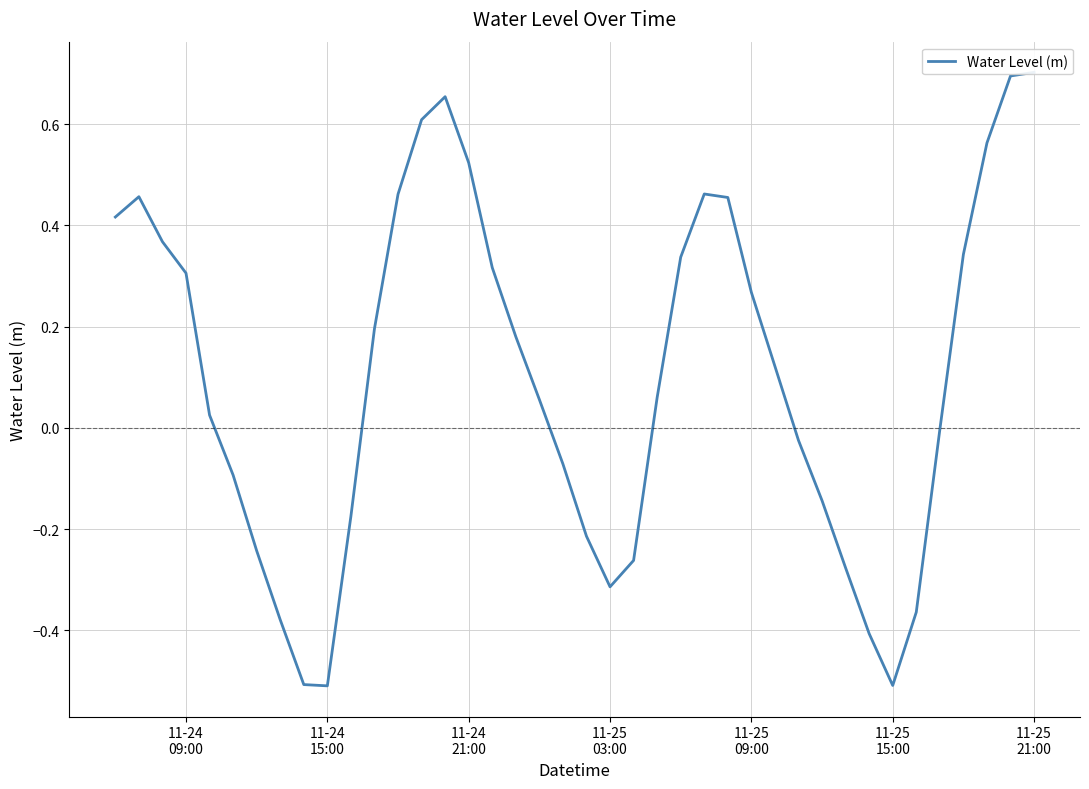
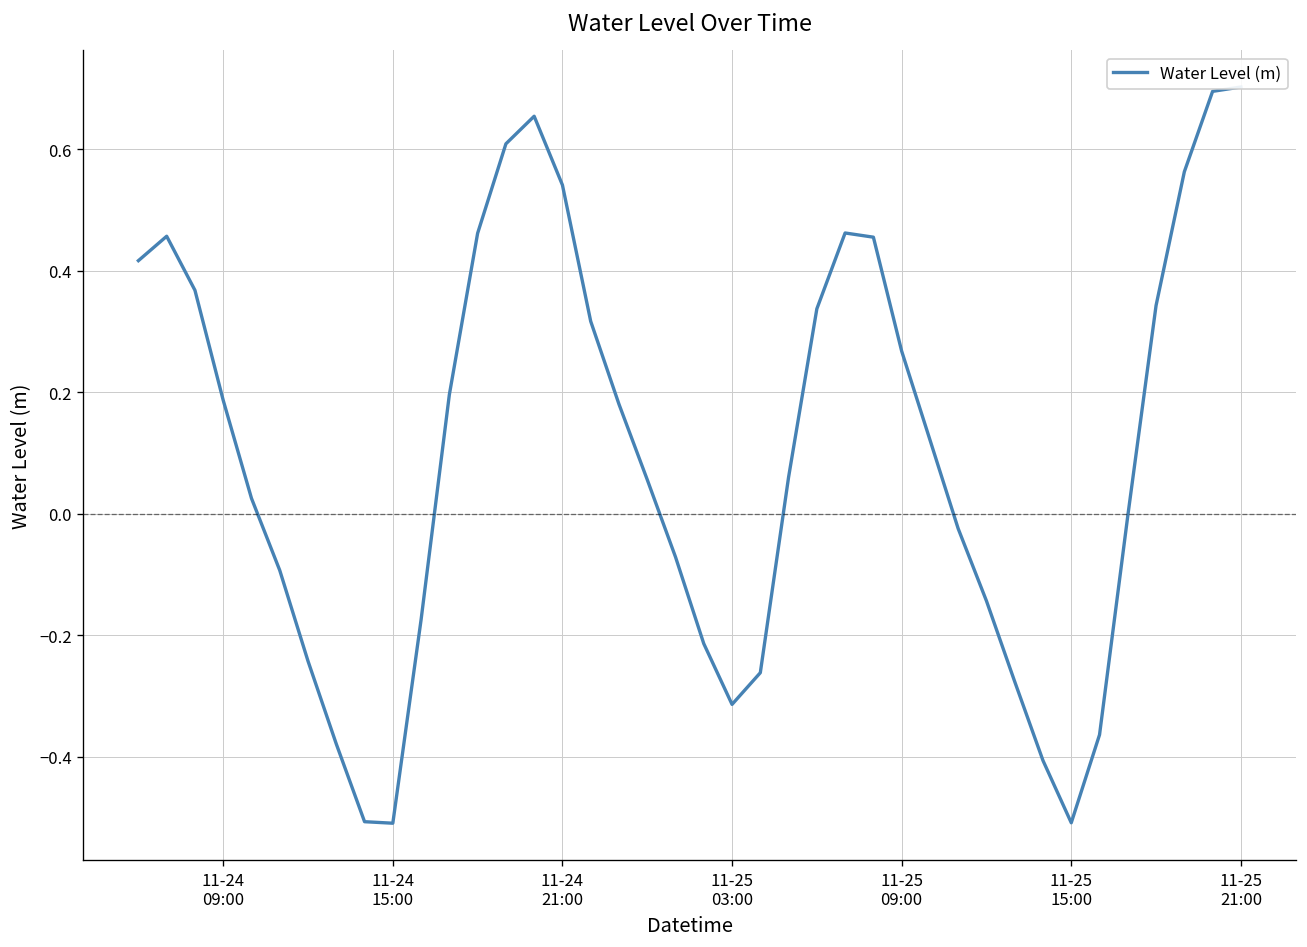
11-24 09:00: 0.31 -> 0.19
11-24 21:00: 0.52 -> 0.54
